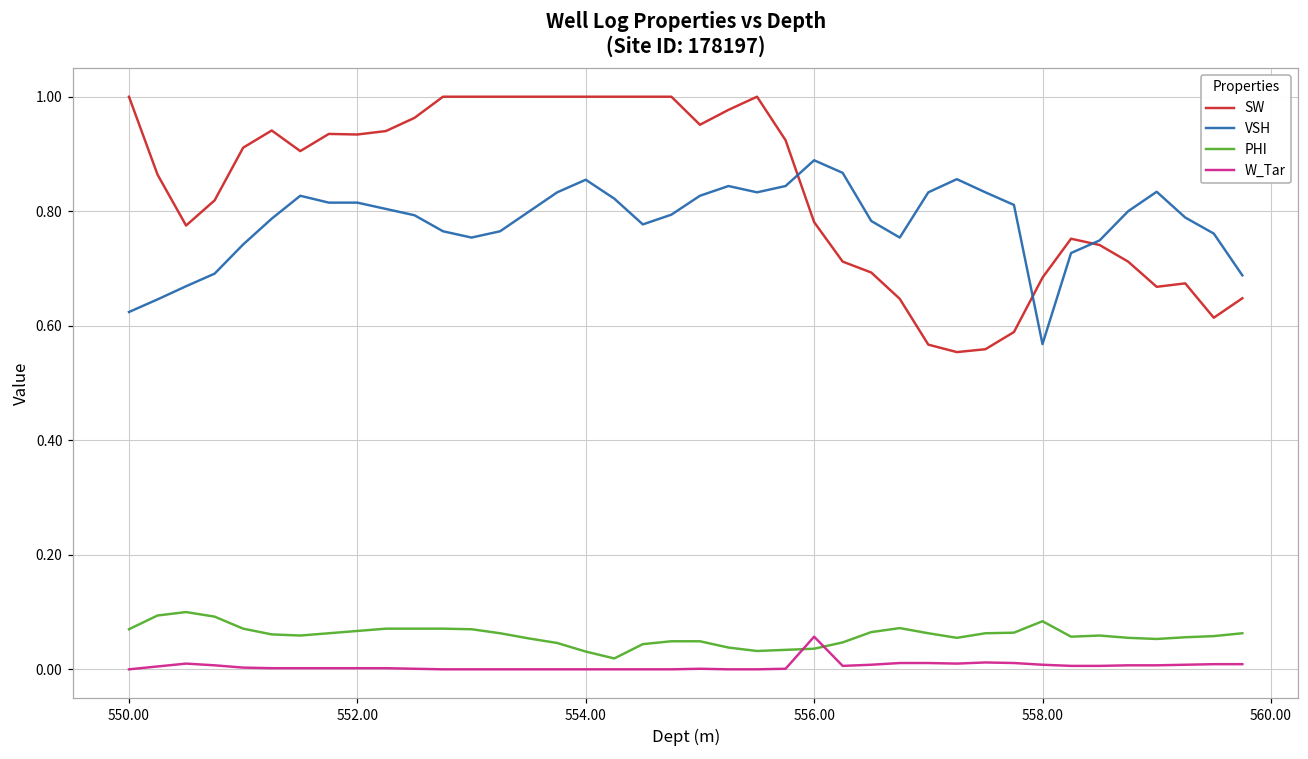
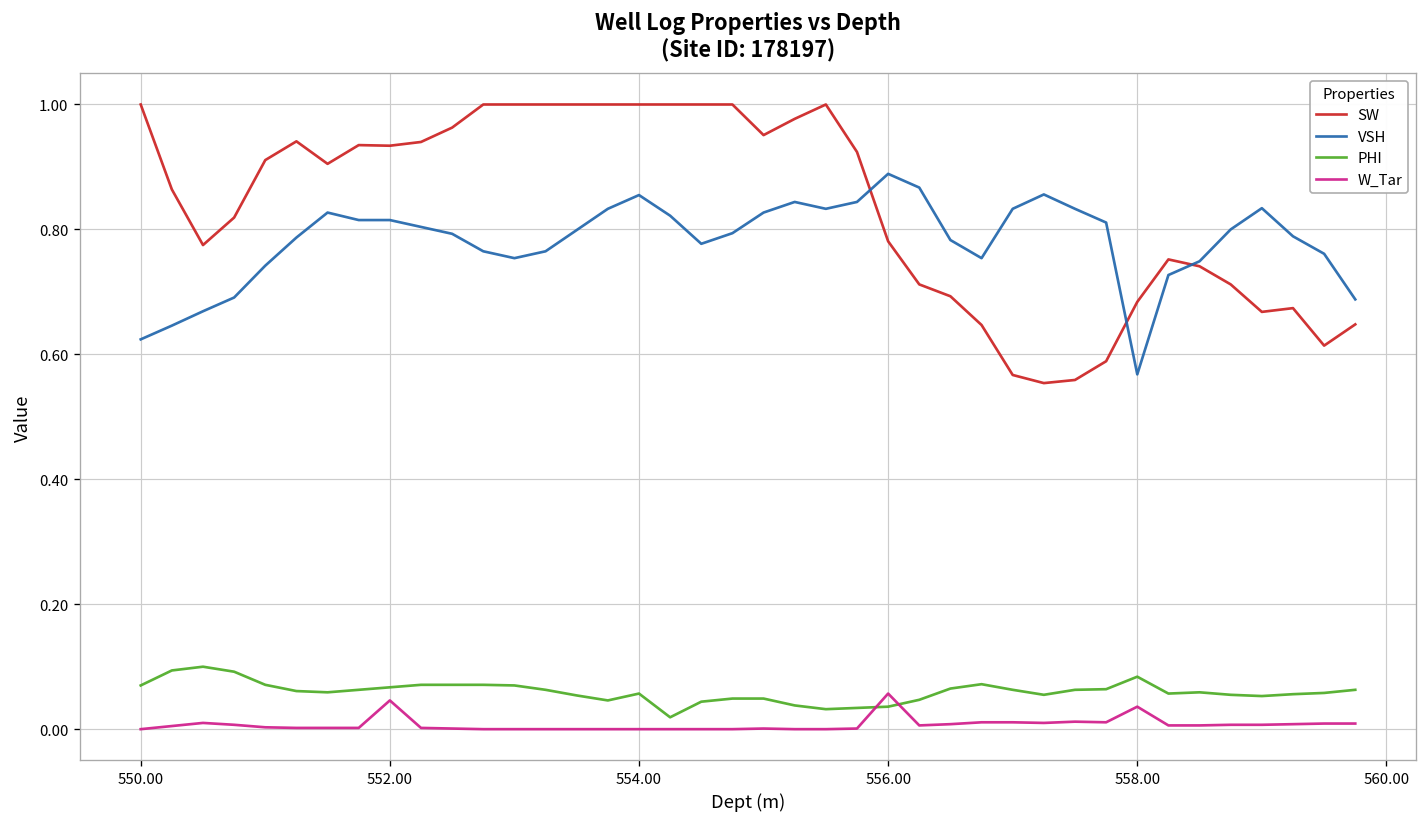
W_Tar, 552.00: 0.00 -> 0.05
PHI, 554.00: 0.03 -> 0.06
W_Tar, 558.00: 0.01 -> 0.04
